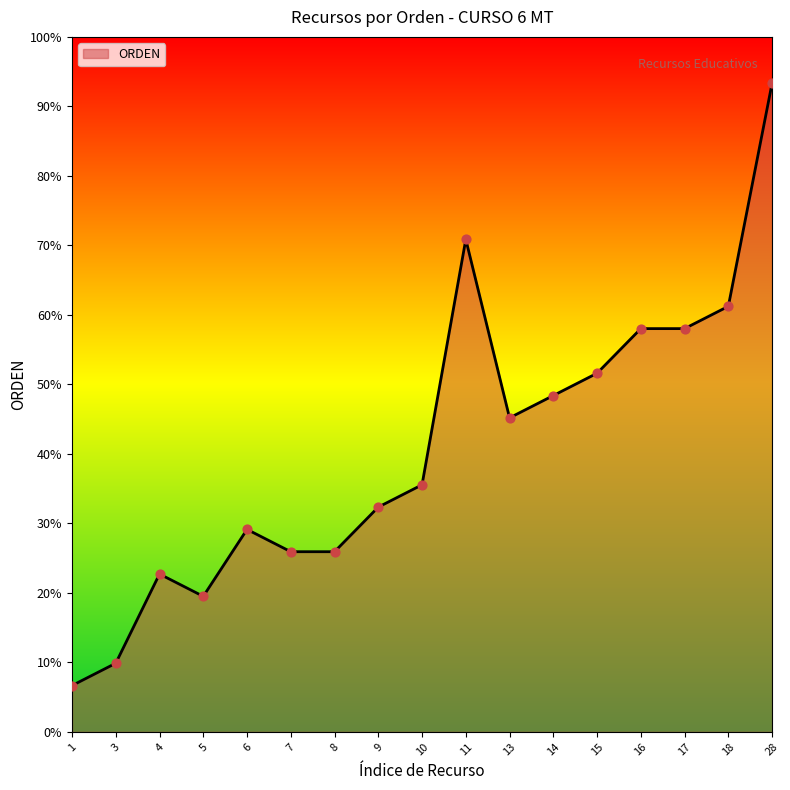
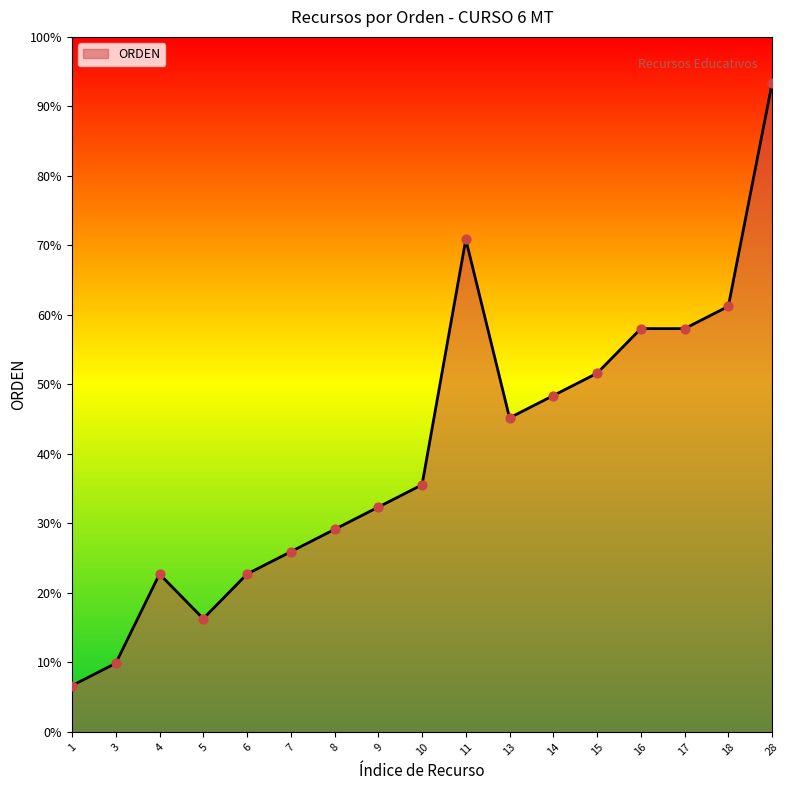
5: 20% -> 16%
6: 29% -> 23%
8: 26% -> 29%
